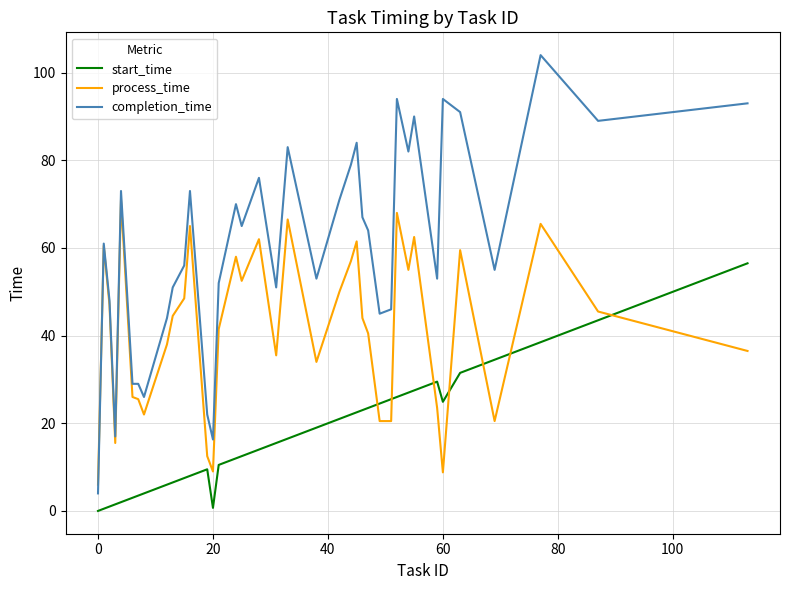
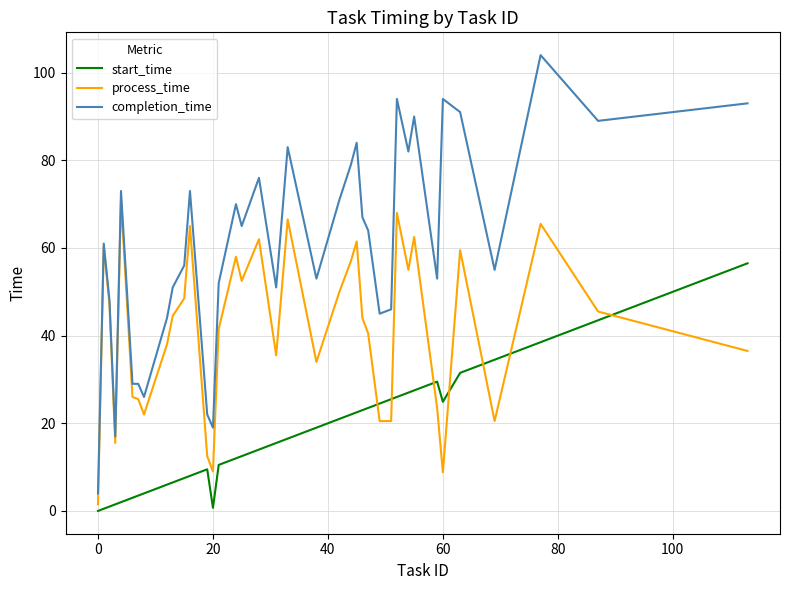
process_time, 0: 6 -> 2
completion_time, 20: 16 -> 19
